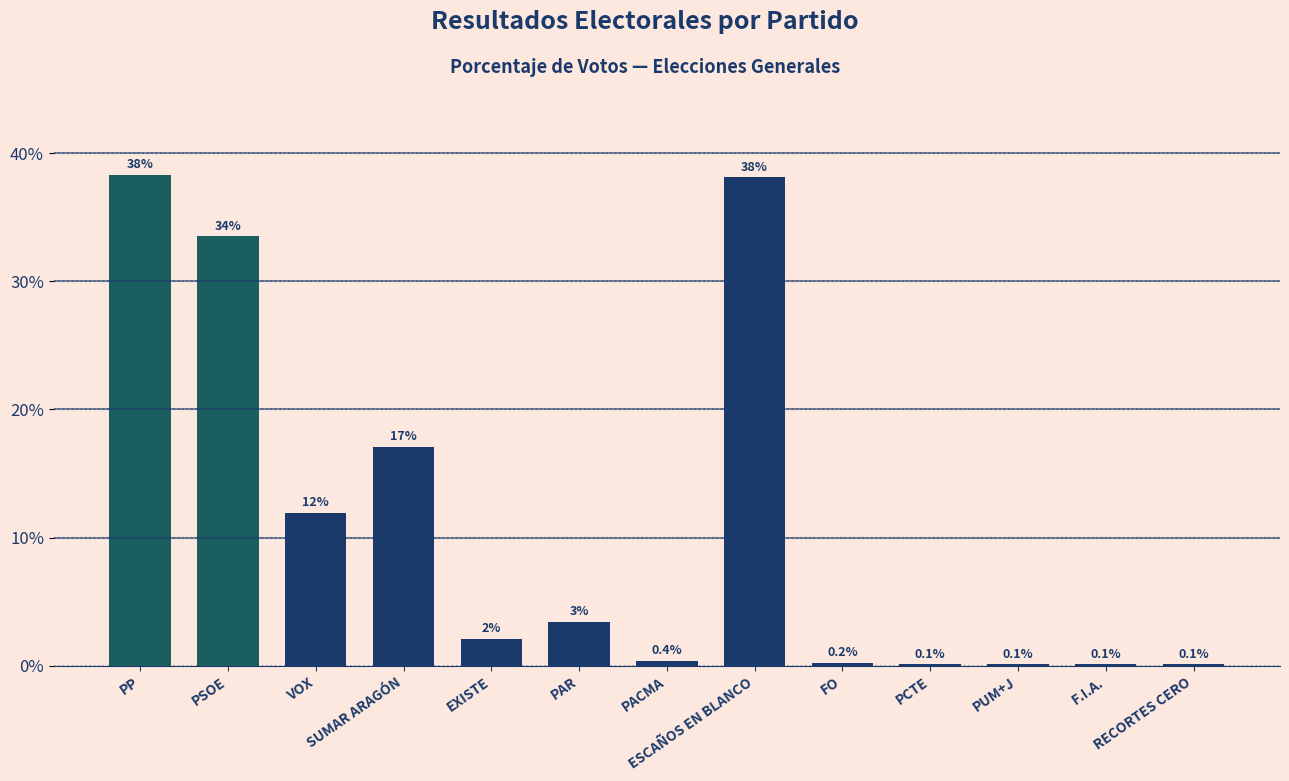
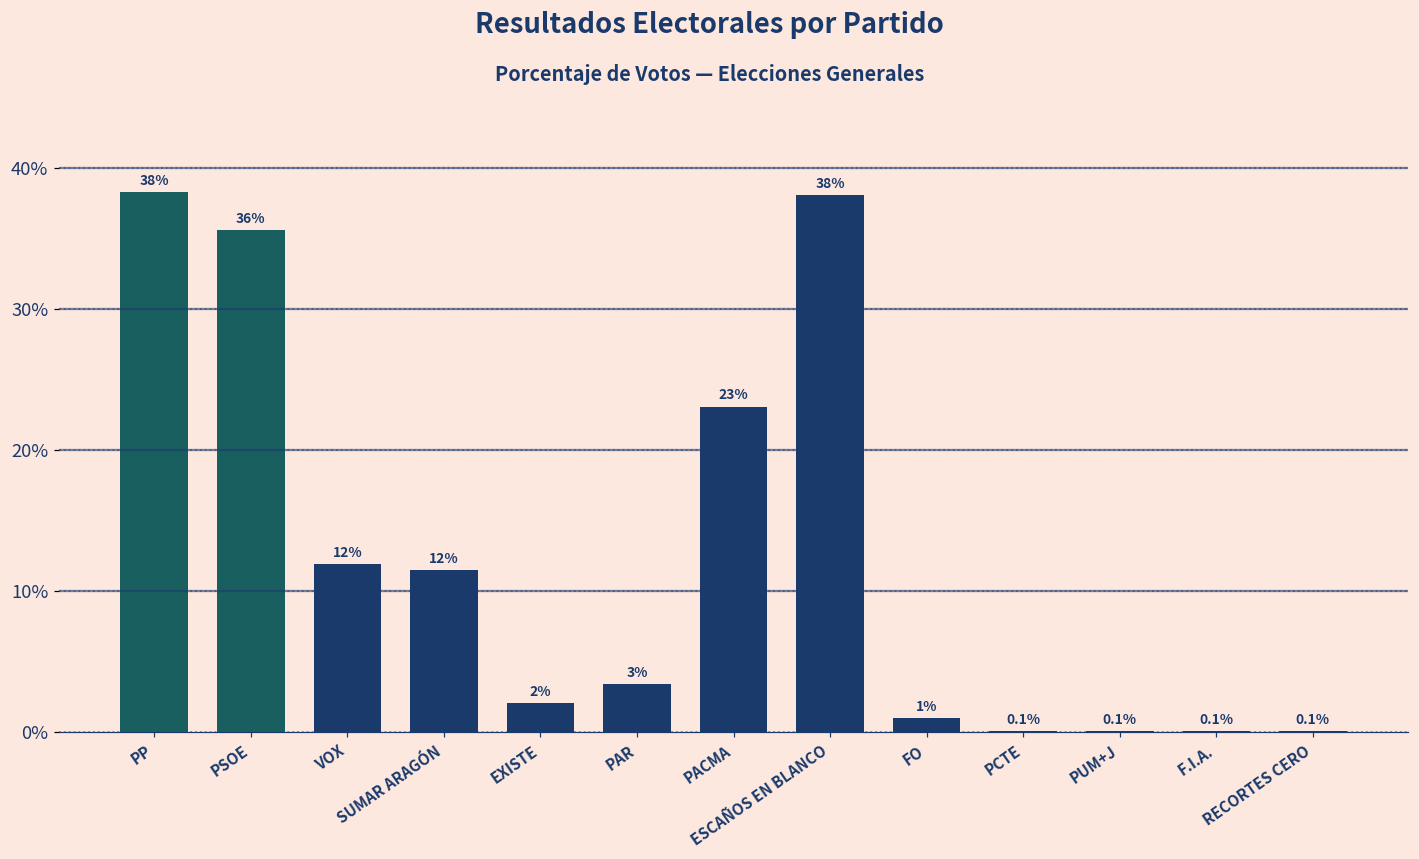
PSOE: 34% -> 36%
SUMAR ARAGÓN: 17% -> 12%
PACMA: 0.4% -> 23%
FO: 0.2% -> 1%
